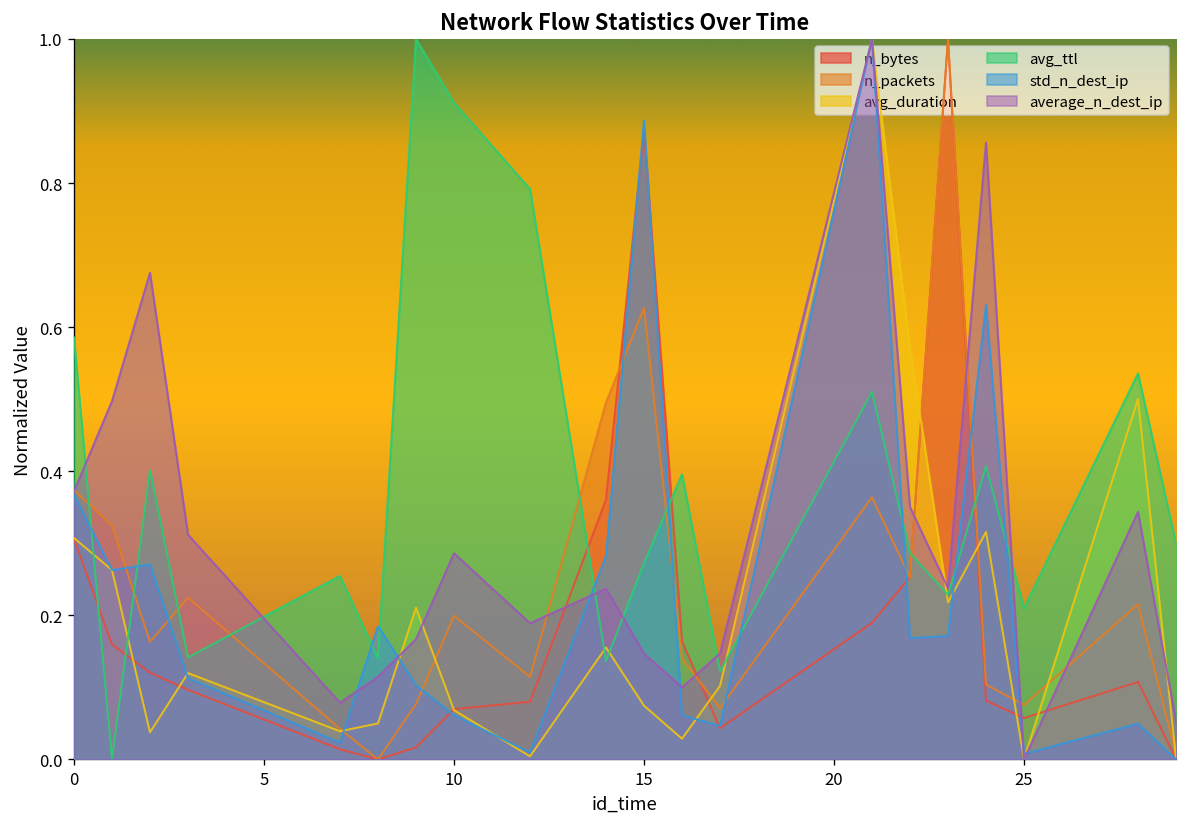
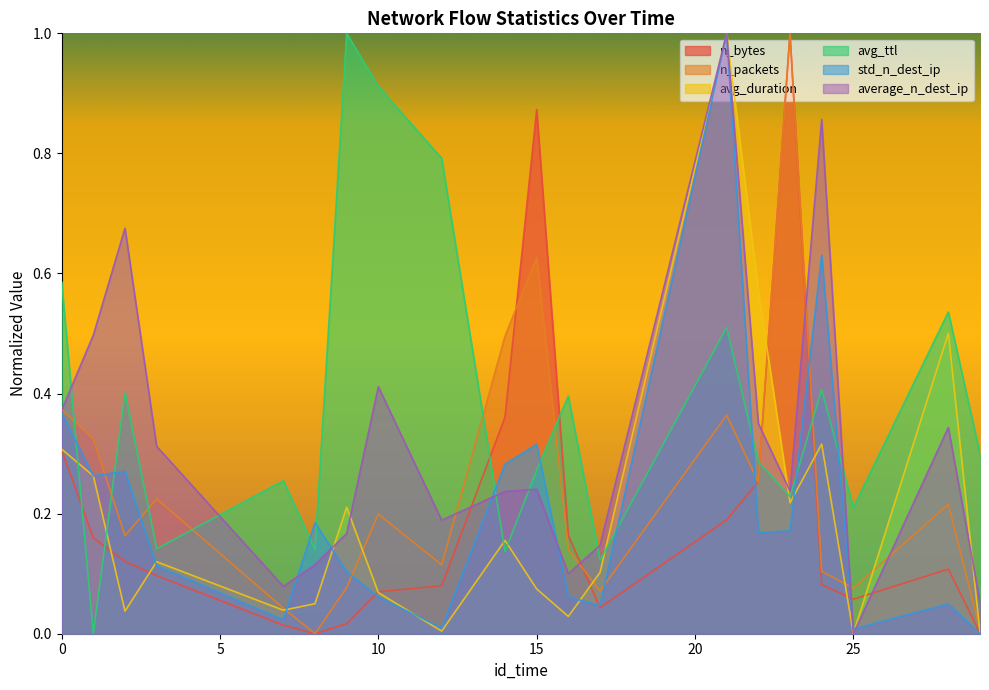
average_n_dest_ip, 10: 0.29 -> 0.41
std_n_dest_ip, 15: 0.89 -> 0.32
average_n_dest_ip, 15: 0.15 -> 0.24
